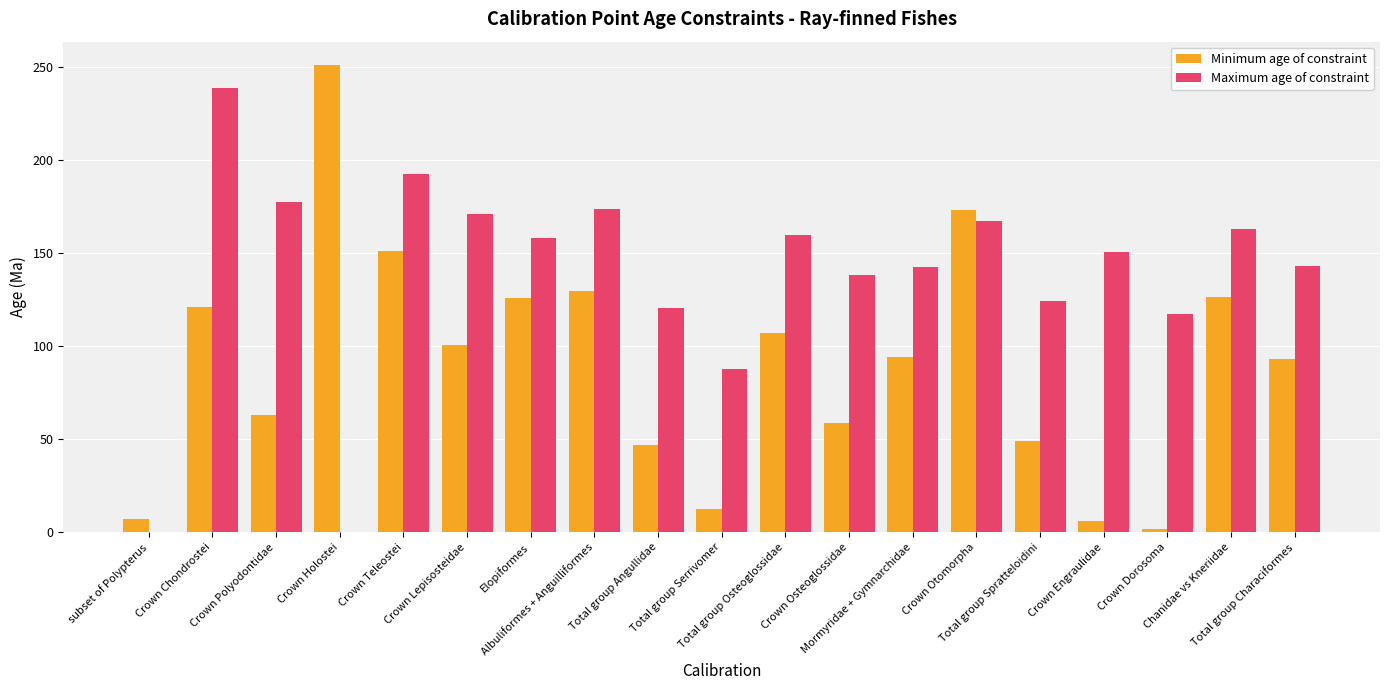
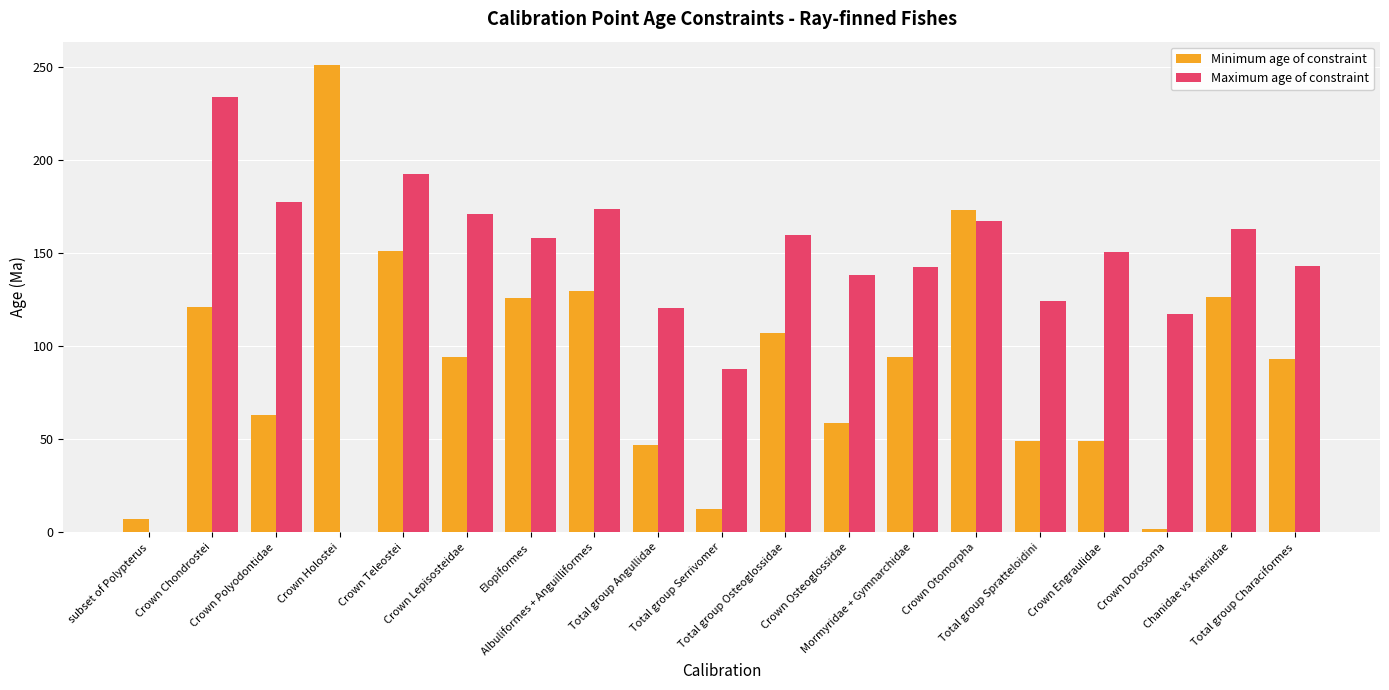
Maximum age of constraint, Crown Chondrostei: 239 -> 234
Minimum age of constraint, Crown Lepisosteidae: 101 -> 94
Minimum age of constraint, Crown Engraulidae: 6 -> 49
